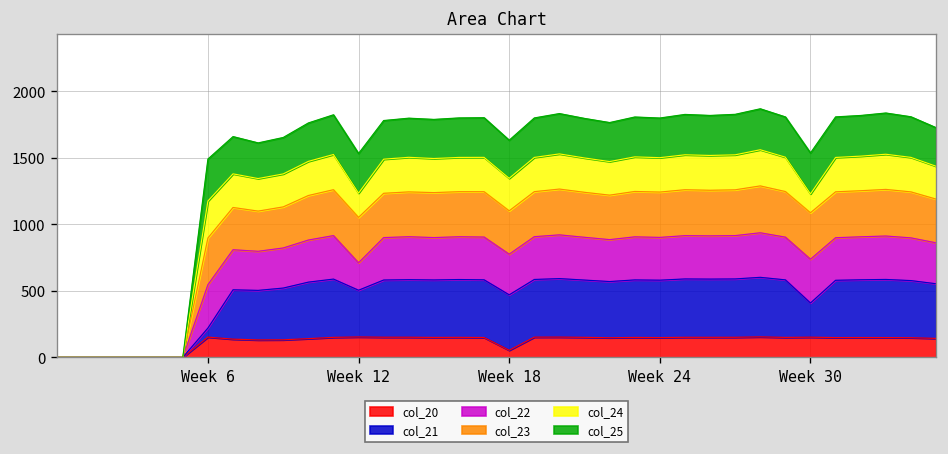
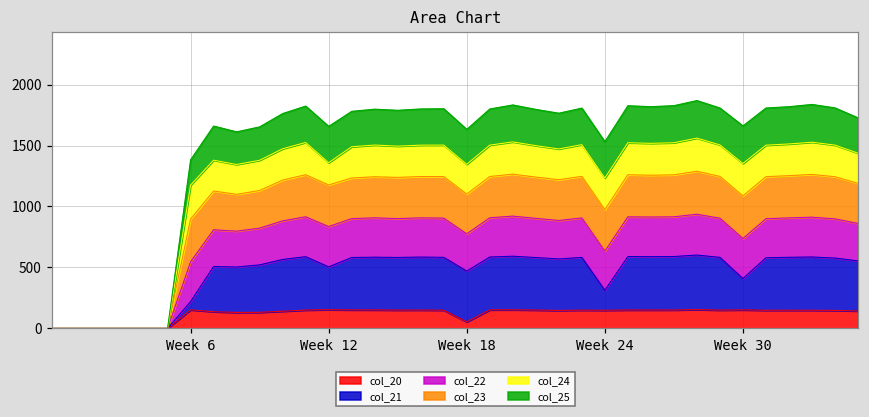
col_25, Week 6: 320 -> 210
col_22, Week 12: 210 -> 330
col_21, Week 24: 430 -> 160
col_24, Week 30: 140 -> 270
